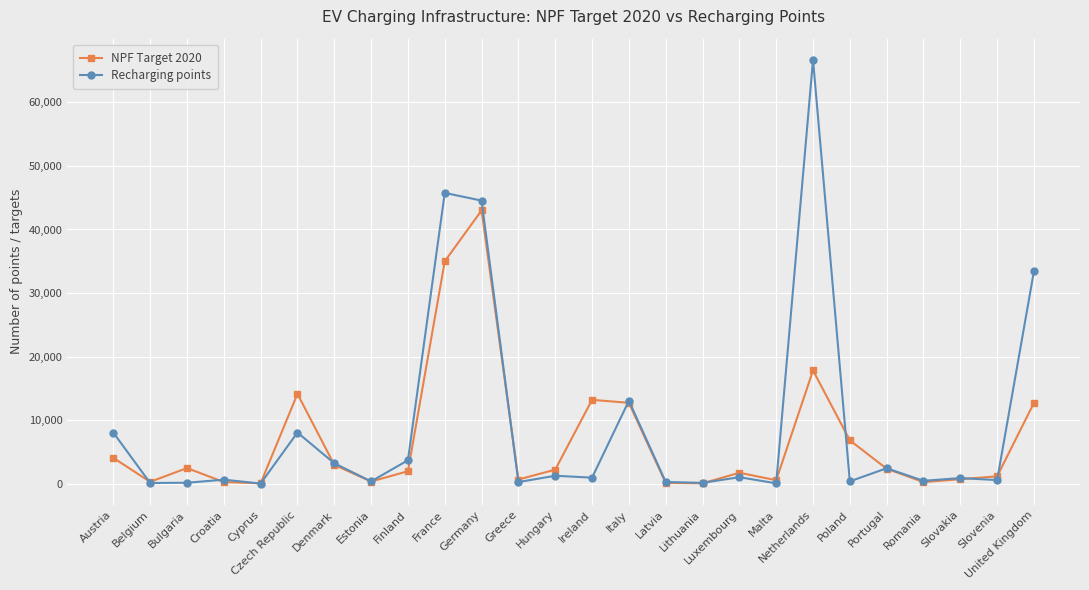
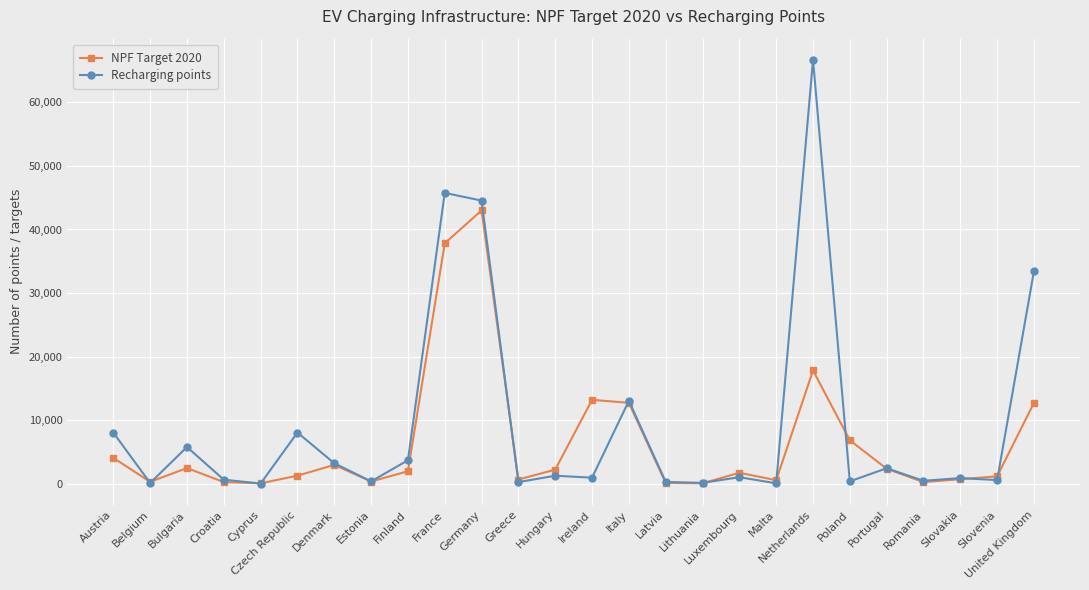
Recharging points, Bulgaria: 0 -> 6,000
NPF Target 2020, Czech Republic: 14,000 -> 1,000
NPF Target 2020, France: 35,000 -> 38,000
